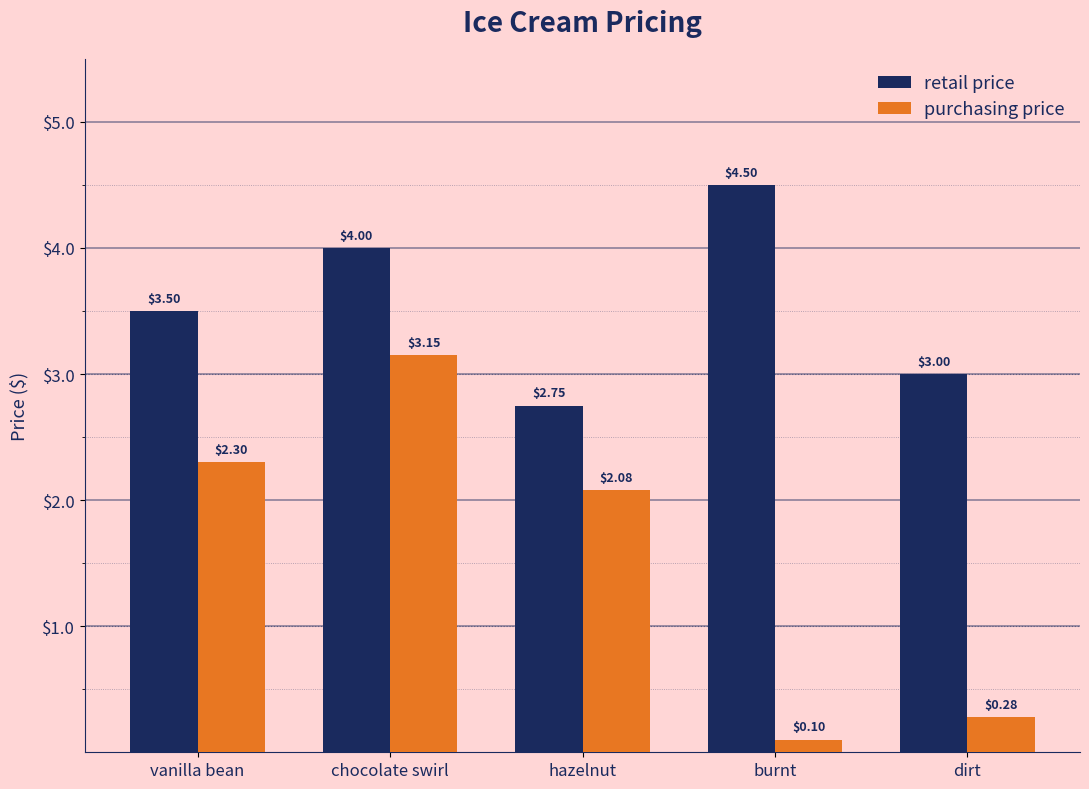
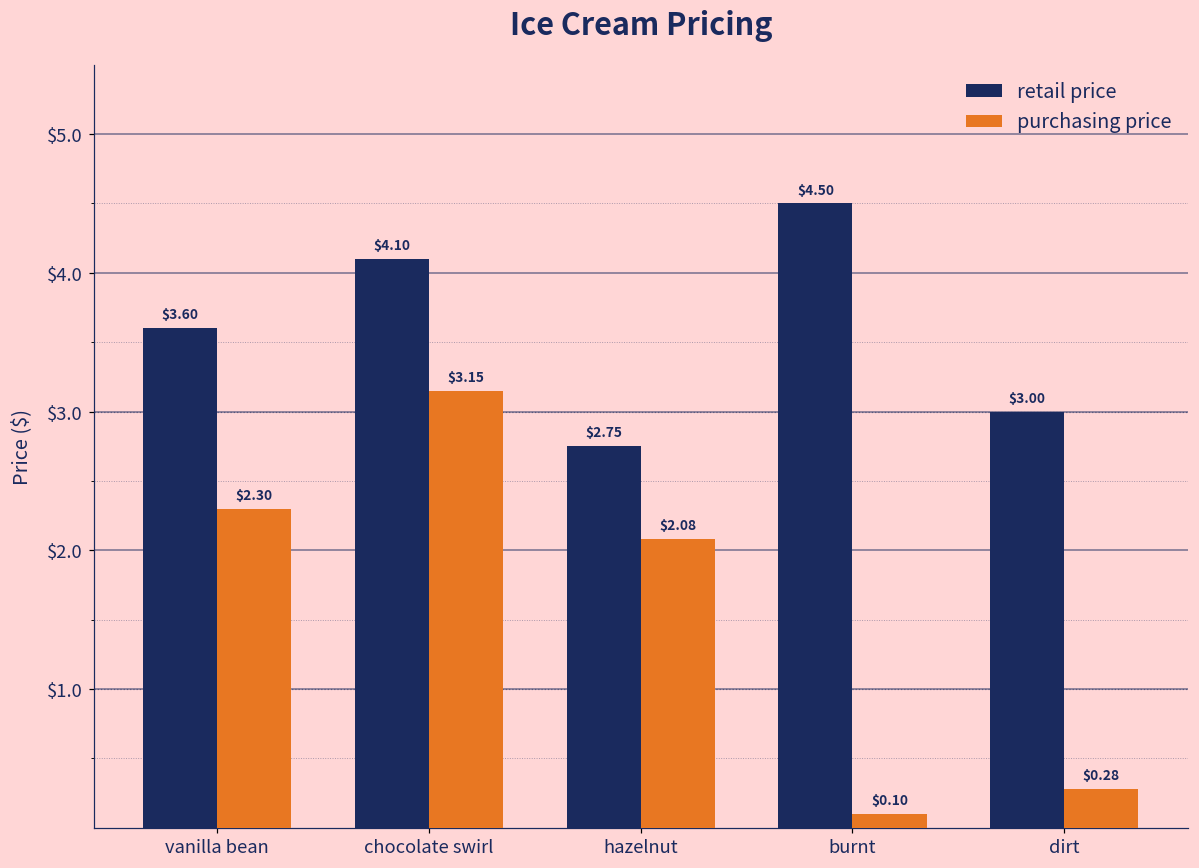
retail price, vanilla bean: $3.50 -> $3.60
retail price, chocolate swirl: $4.00 -> $4.10
